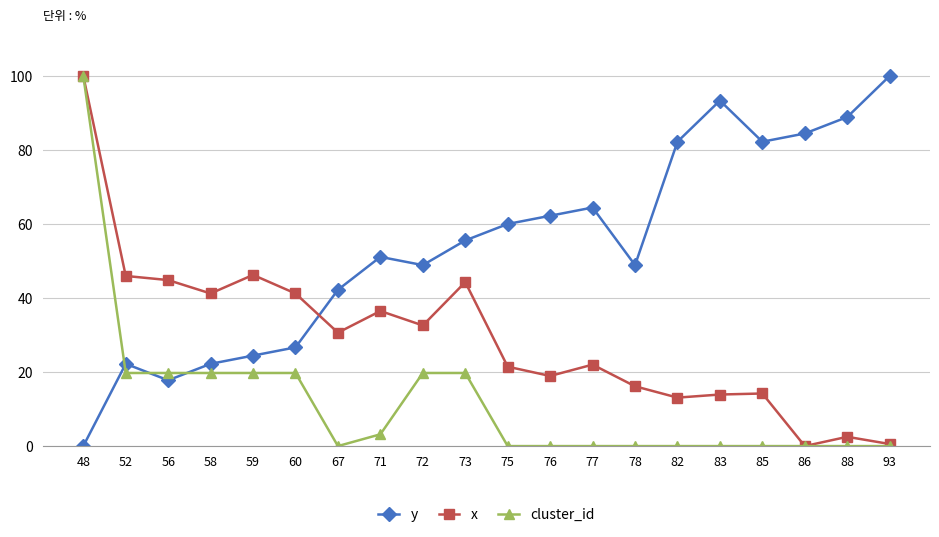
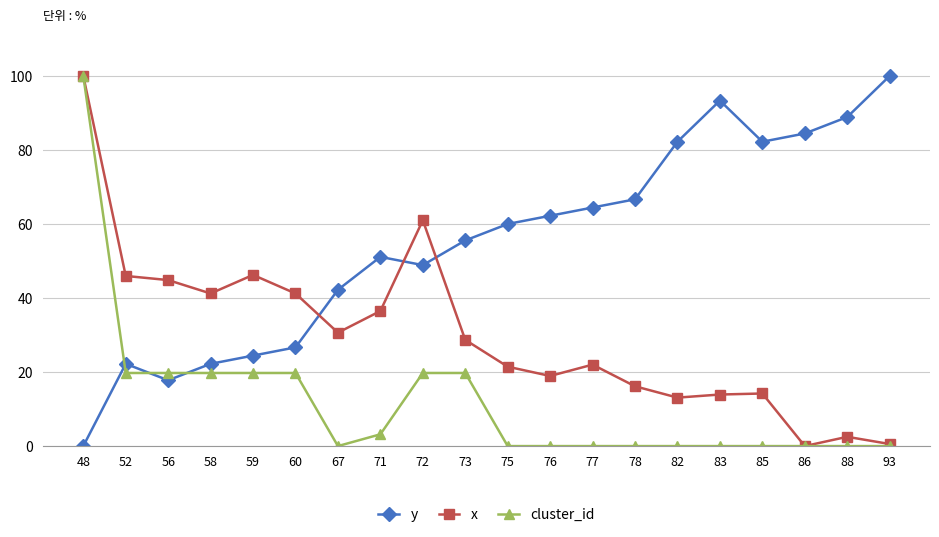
x, 72: 33 -> 61
x, 73: 44 -> 29
y, 78: 49 -> 67
